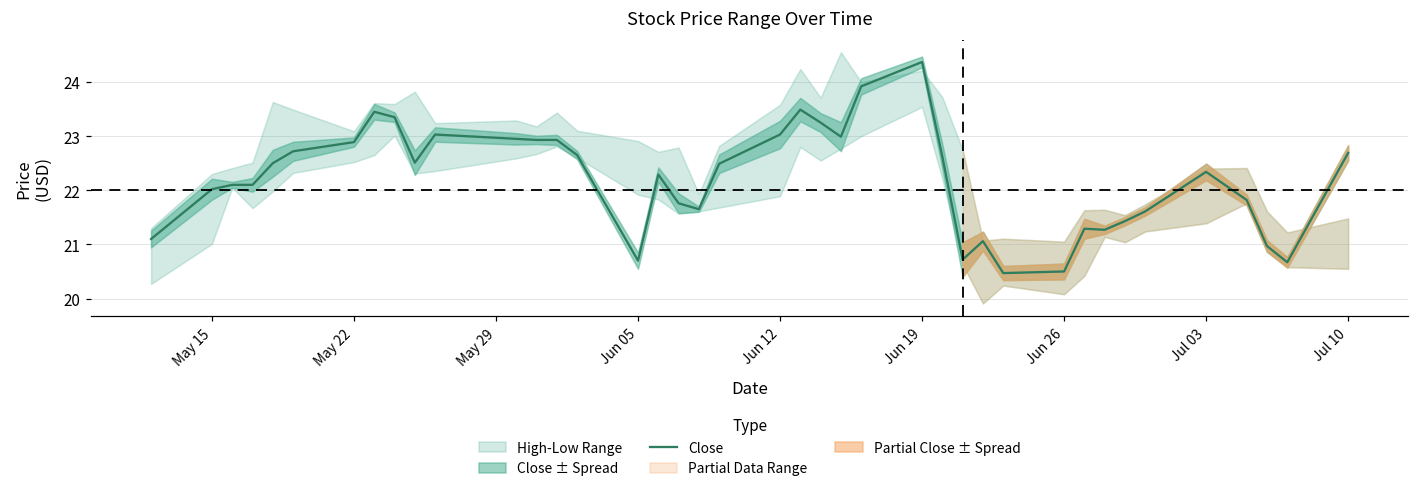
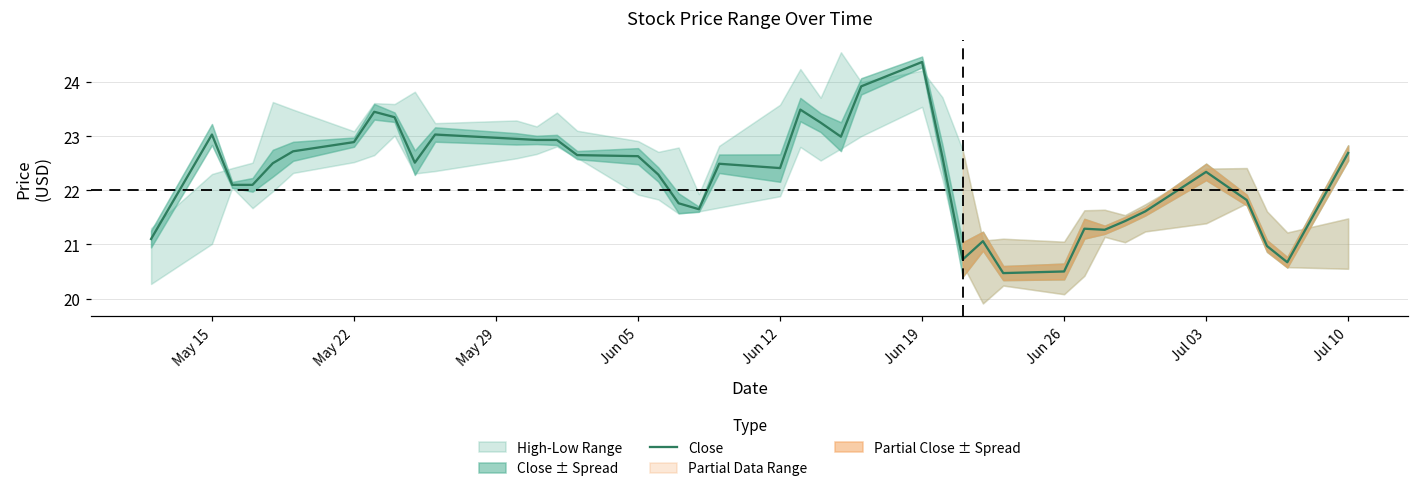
Close, May 15: 22.0 -> 23.0
Close, Jun 05: 20.7 -> 22.6
Close, Jun 12: 23.0 -> 22.4
